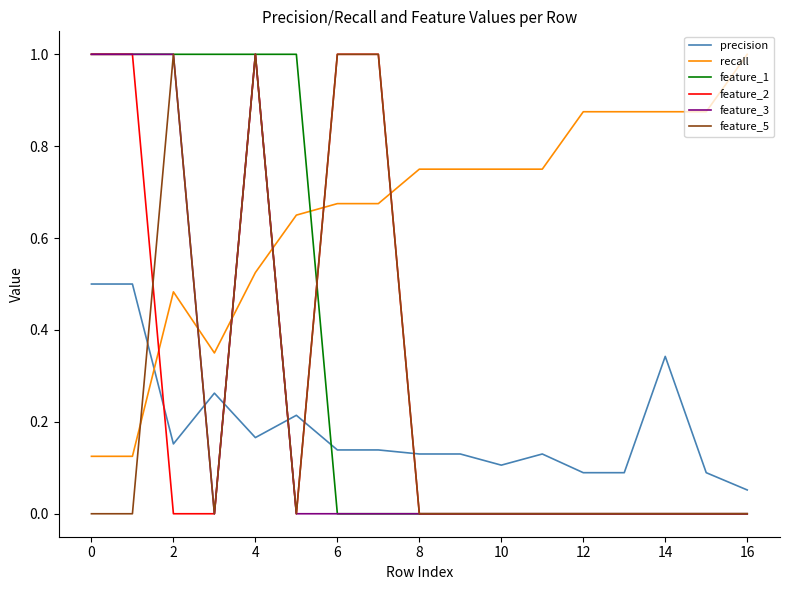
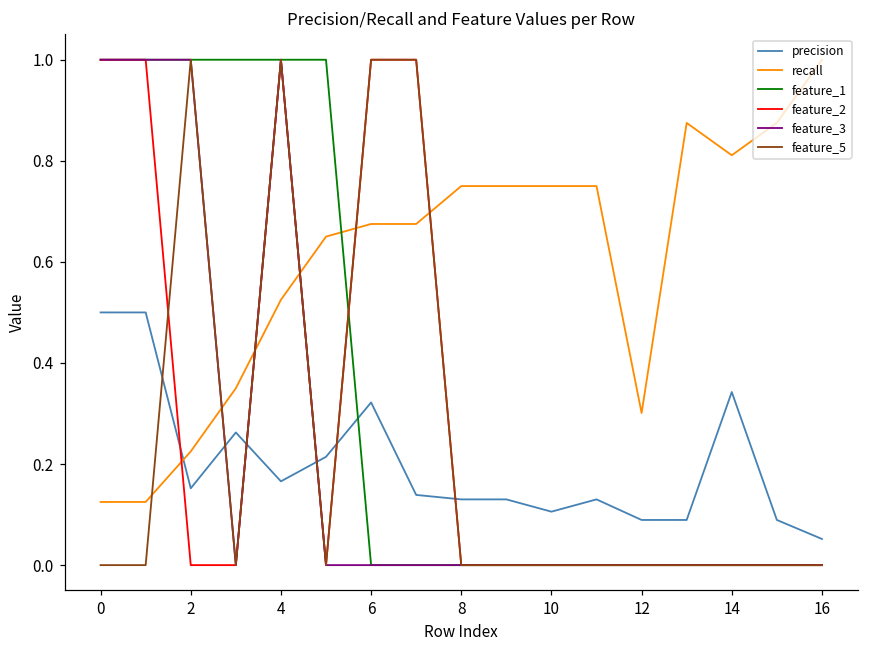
recall, 2: 0.48 -> 0.23
precision, 6: 0.14 -> 0.32
recall, 12: 0.88 -> 0.30
recall, 14: 0.88 -> 0.81
